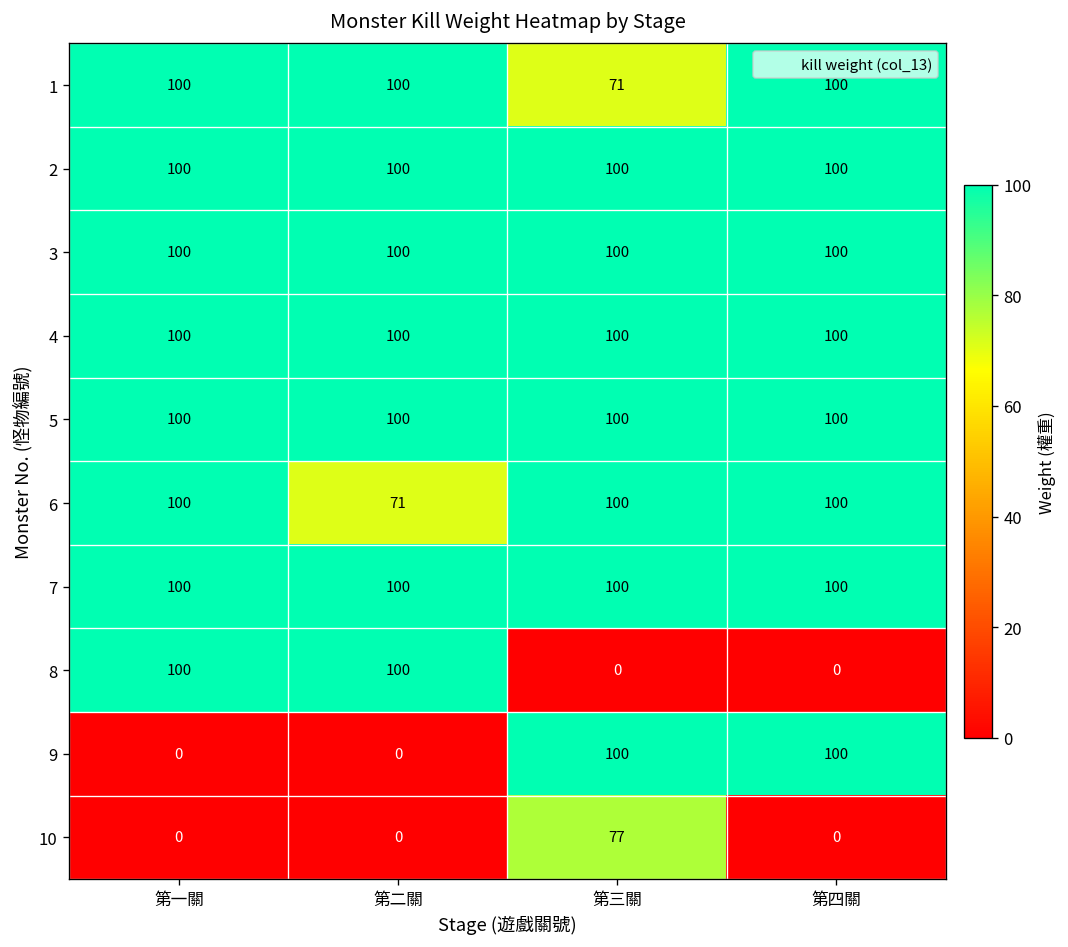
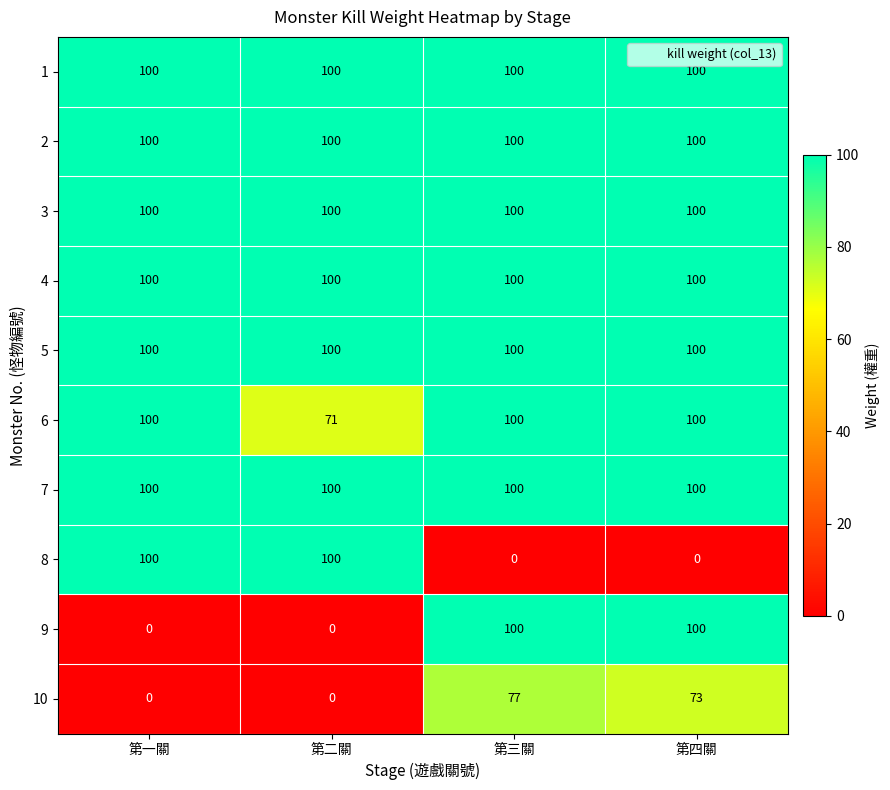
1, 第三關: 71 -> 100
10, 第四關: 0 -> 73
